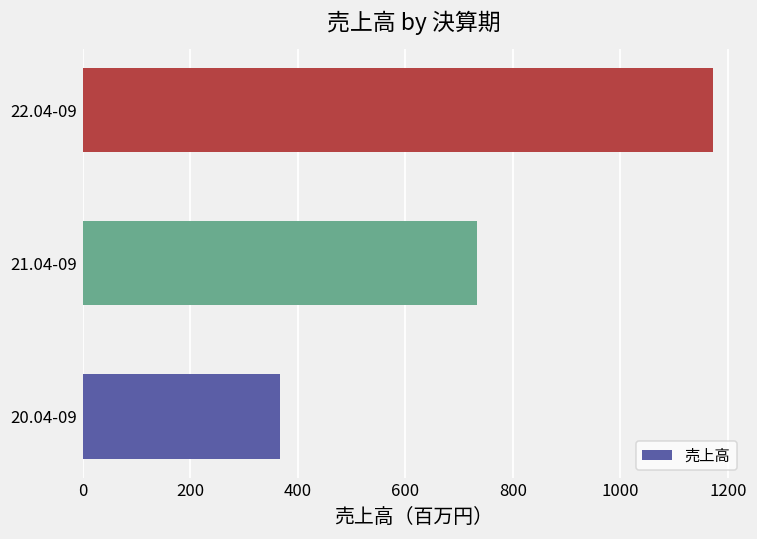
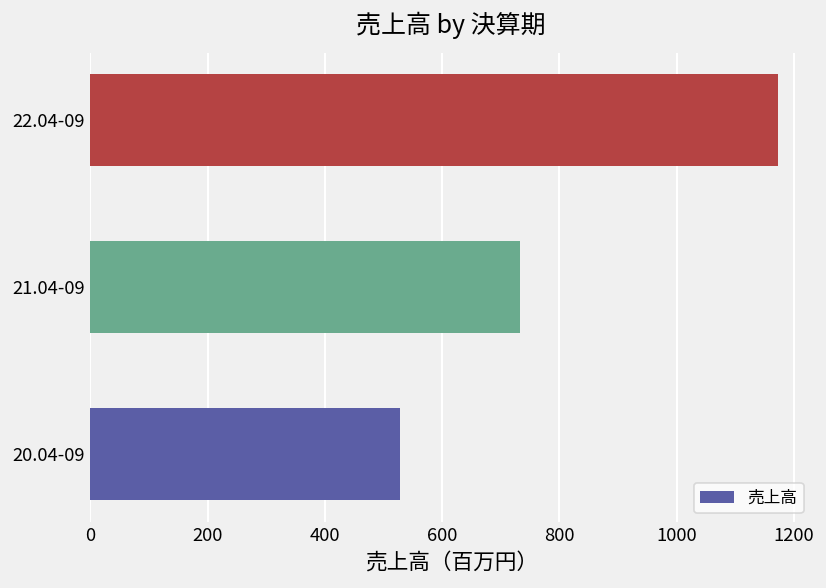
20.04-09: 370 -> 530
